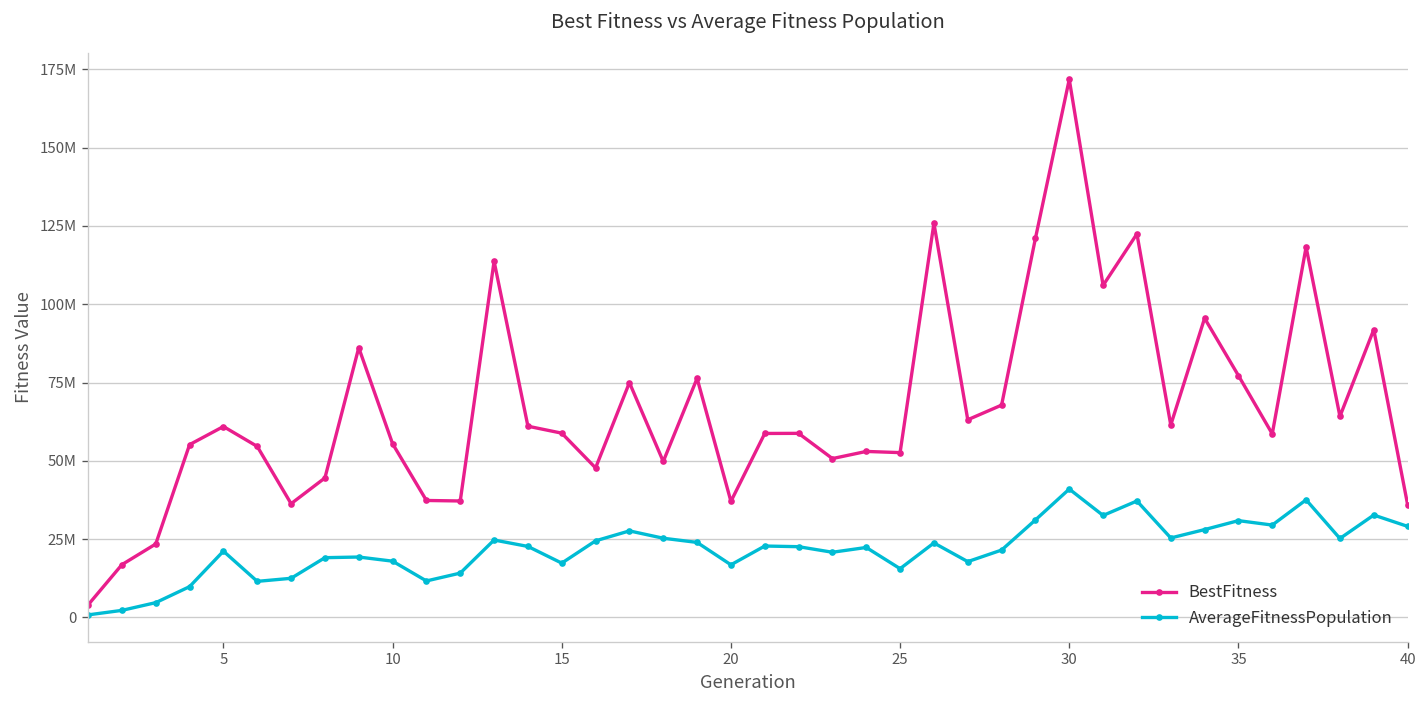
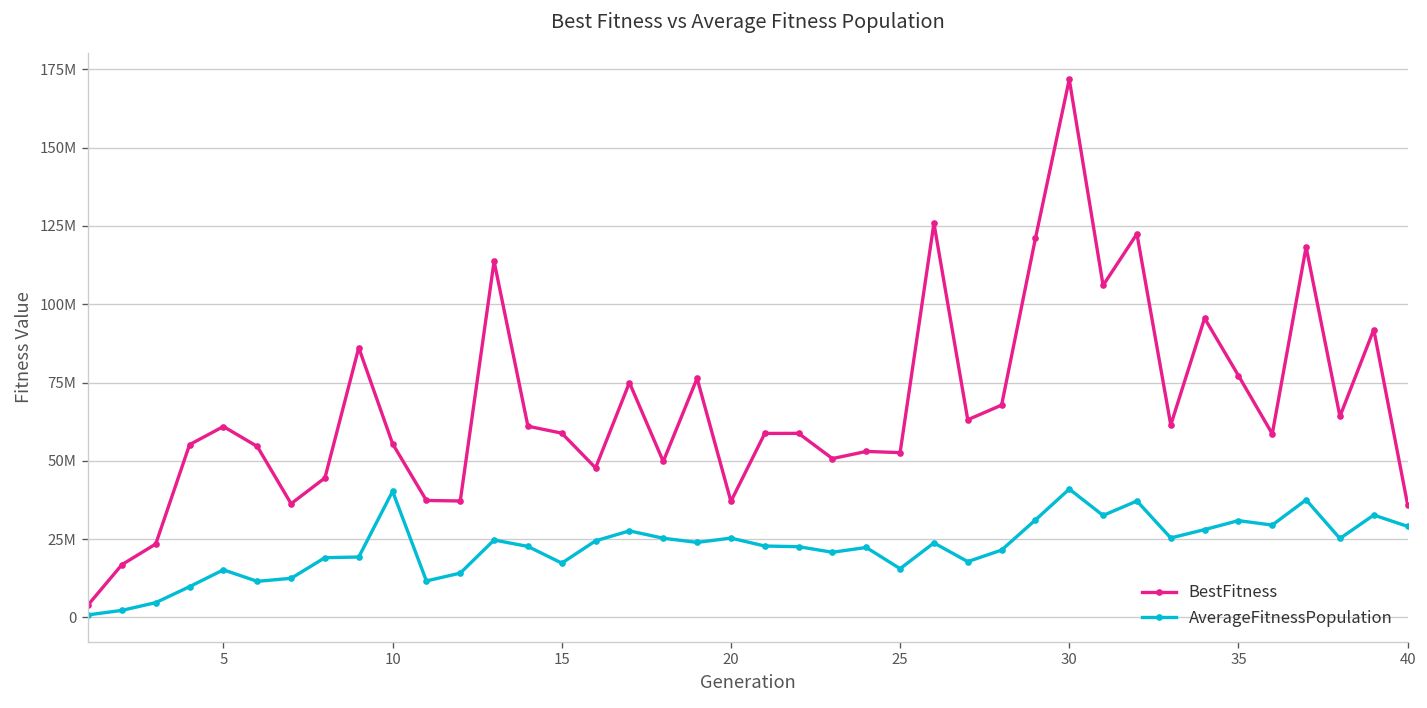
AverageFitnessPopulation, 5: 21000000 -> 15000000
AverageFitnessPopulation, 10: 18000000 -> 40000000
AverageFitnessPopulation, 20: 17000000 -> 25000000
